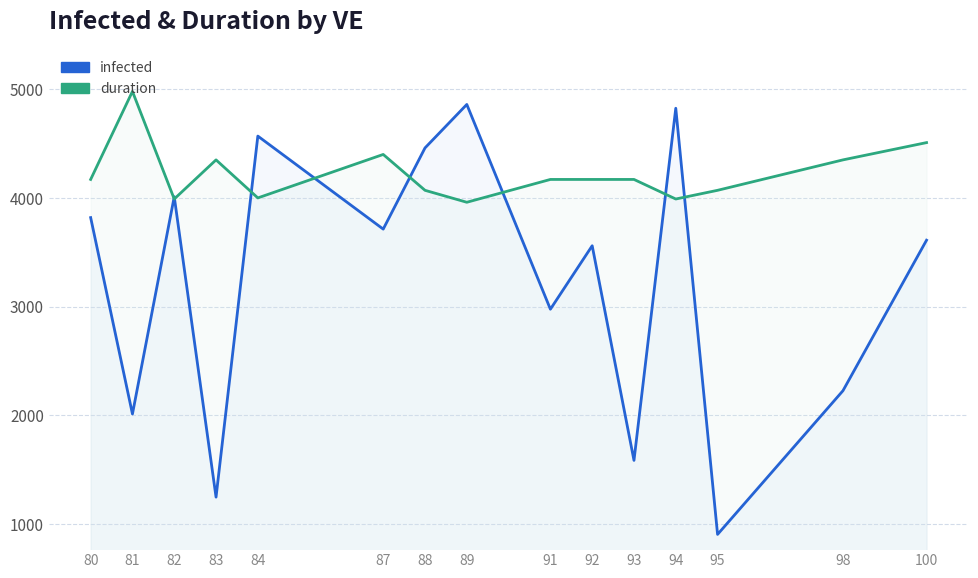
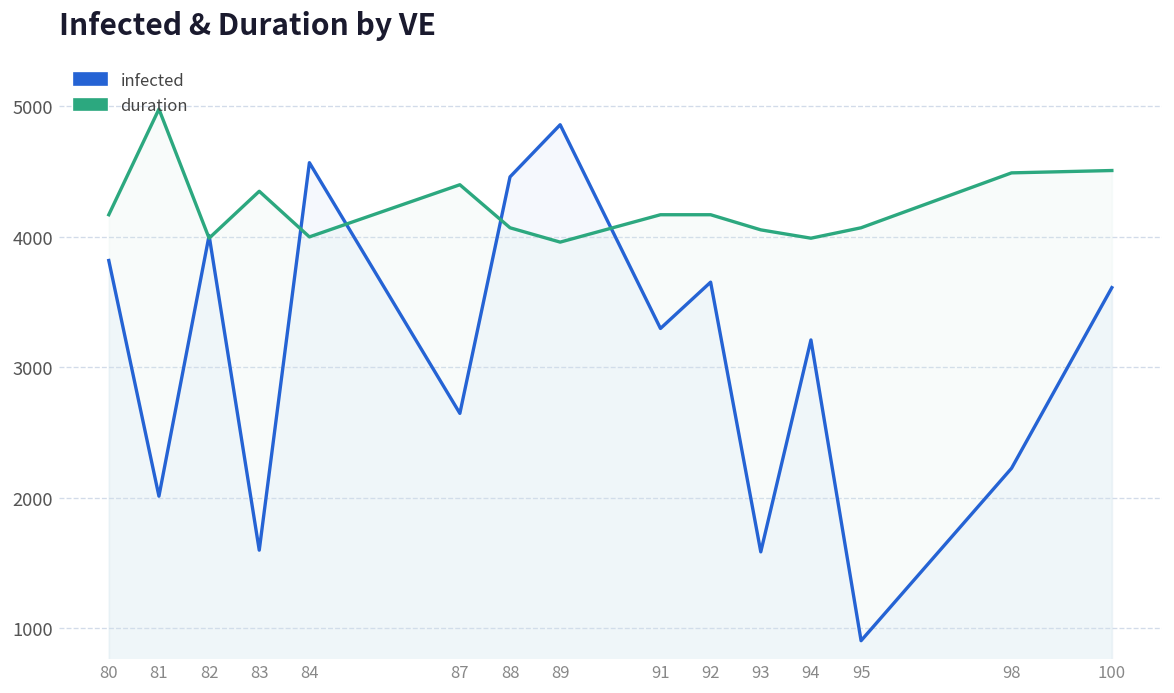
infected, 83: 1250 -> 1600
infected, 87: 3710 -> 2650
infected, 91: 2980 -> 3300
infected, 92: 3560 -> 3650
duration, 93: 4170 -> 4050
infected, 94: 4830 -> 3210
duration, 98: 4350 -> 4490
